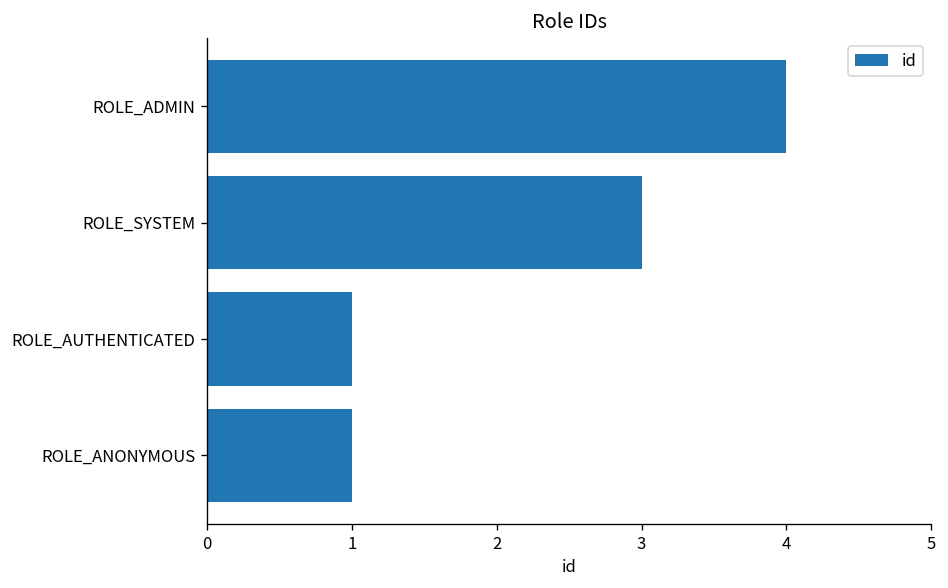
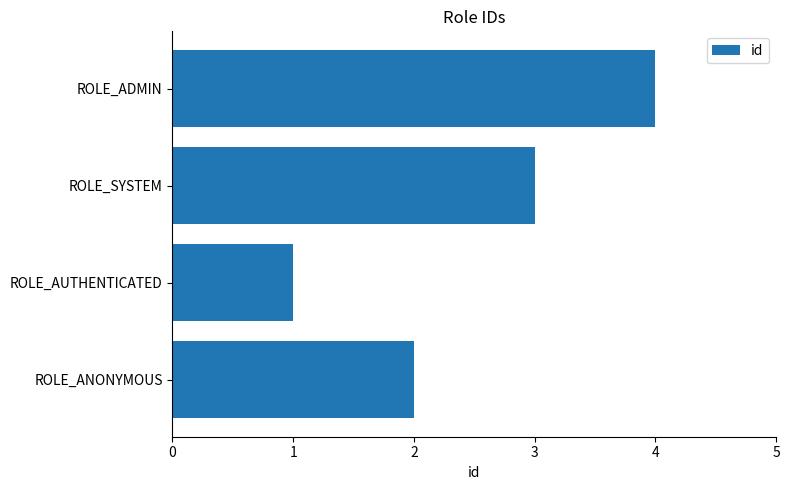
ROLE_ANONYMOUS: 1 -> 2
